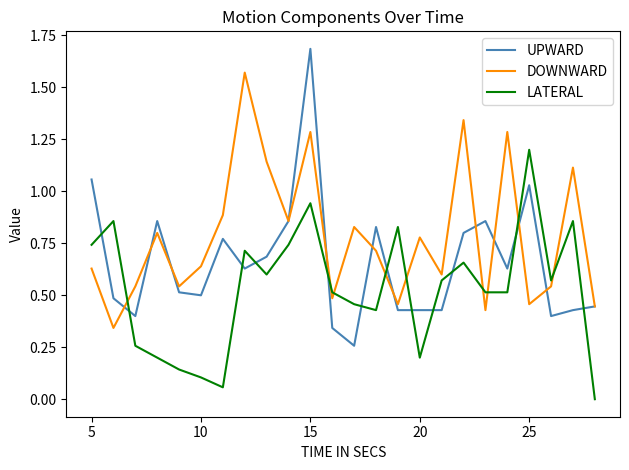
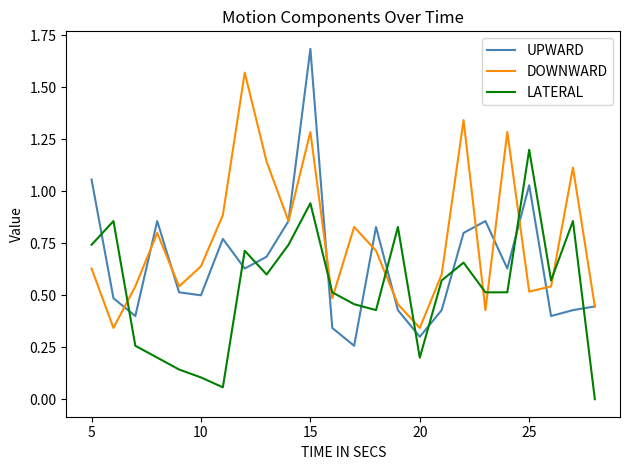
UPWARD, 20: 0.43 -> 0.30
DOWNWARD, 20: 0.78 -> 0.34
DOWNWARD, 25: 0.46 -> 0.52
